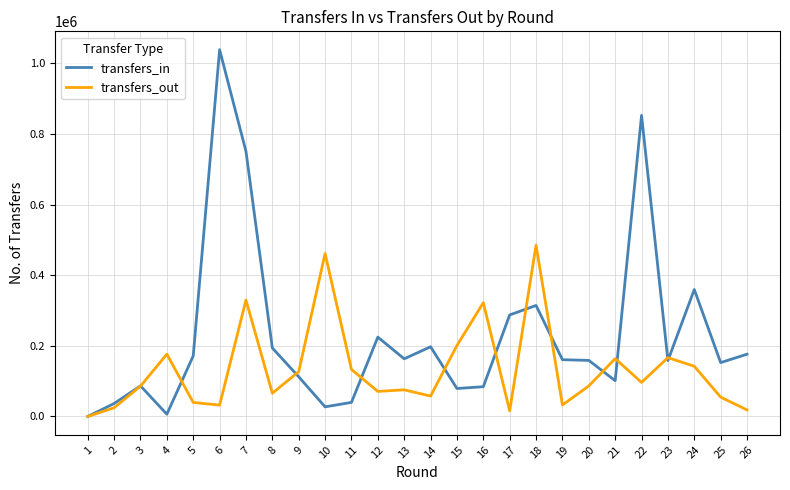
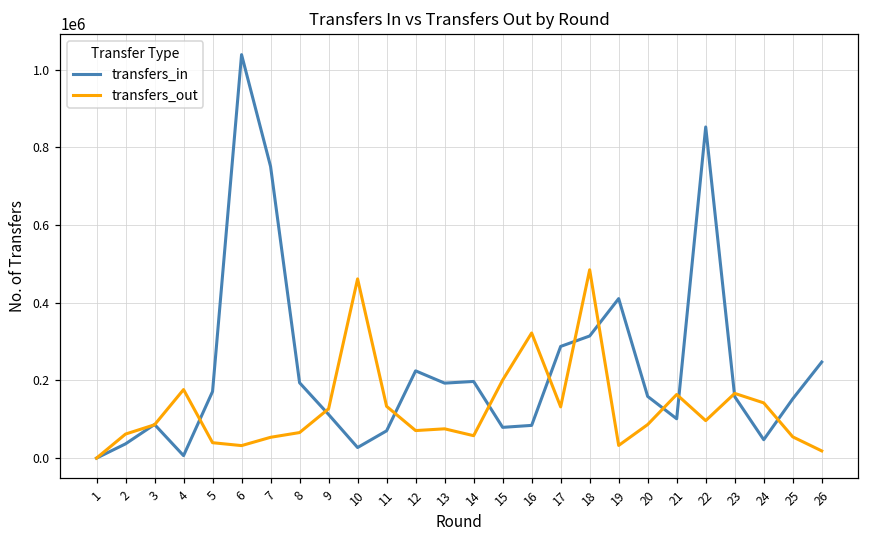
transfers_out, 2: 20000 -> 60000
transfers_out, 7: 330000 -> 50000
transfers_in, 11: 40000 -> 70000
transfers_in, 13: 160000 -> 190000
transfers_out, 17: 20000 -> 130000
transfers_in, 19: 160000 -> 410000
transfers_in, 24: 360000 -> 50000
transfers_in, 26: 180000 -> 250000
